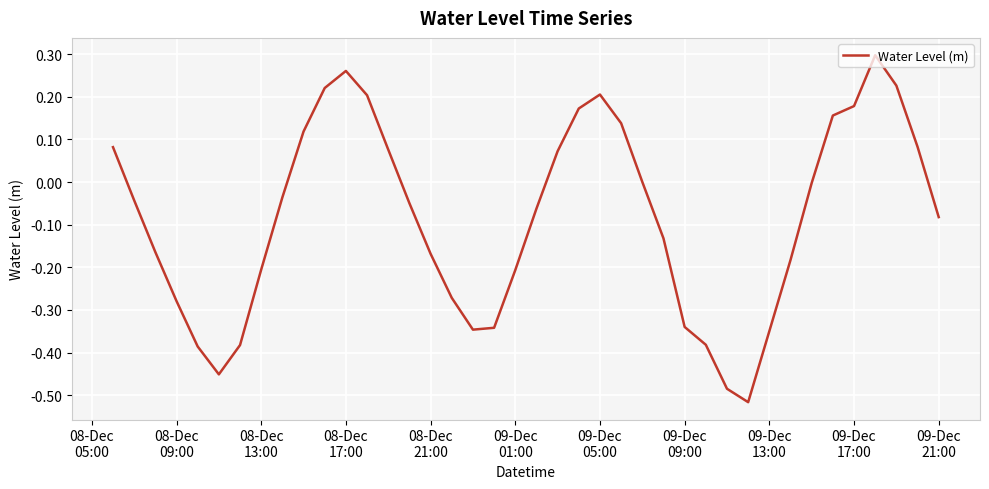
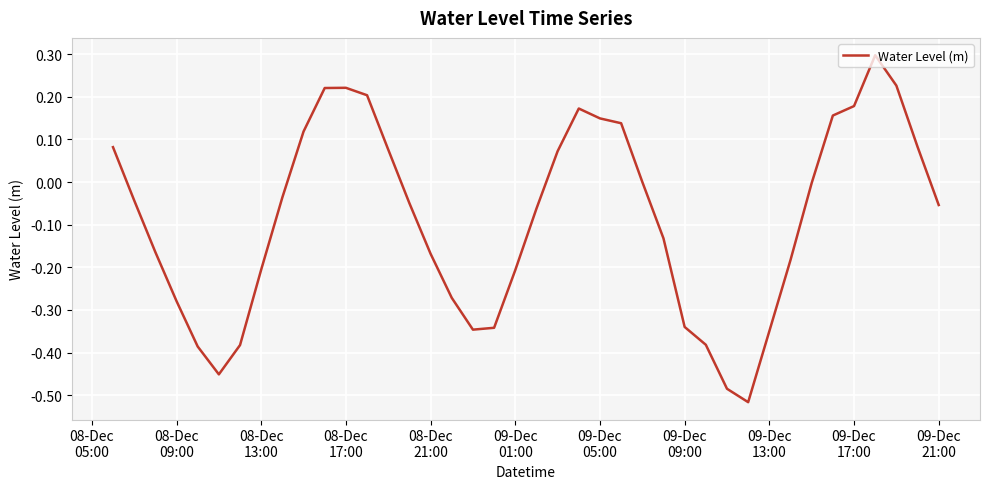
08-Dec 17:00: 0.26 -> 0.22
09-Dec 05:00: 0.21 -> 0.15
09-Dec 21:00: -0.08 -> -0.05
